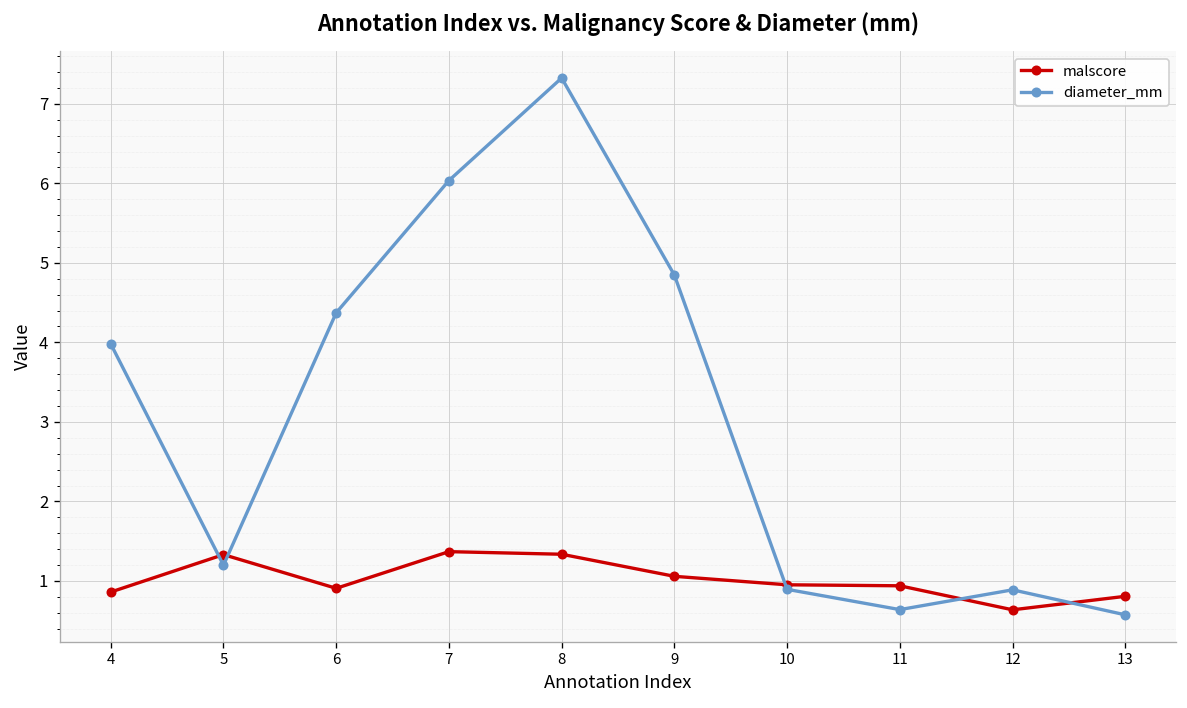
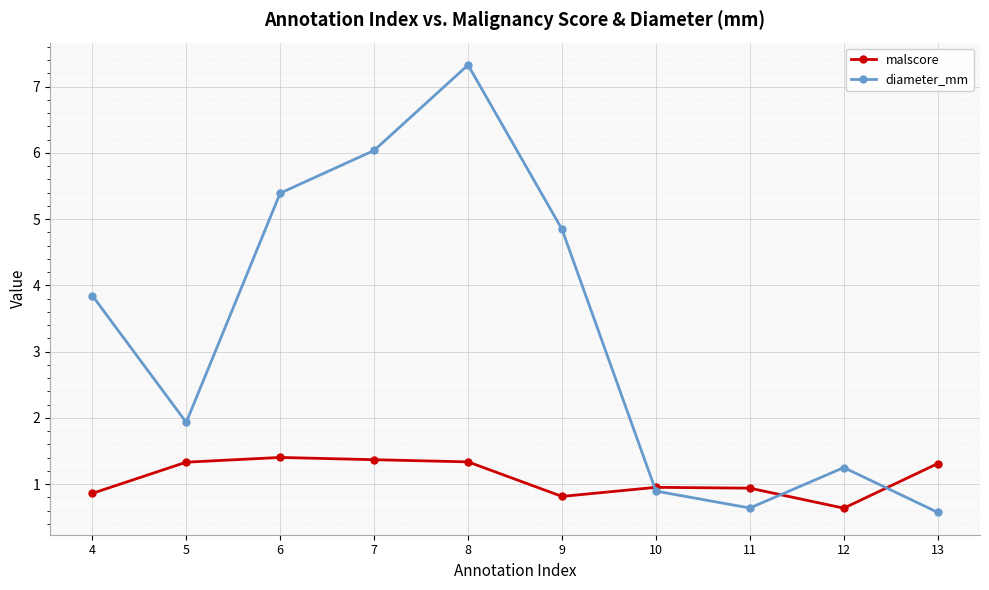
diameter_mm, 4: 4.0 -> 3.8
diameter_mm, 5: 1.2 -> 1.9
malscore, 6: 0.9 -> 1.4
diameter_mm, 6: 4.4 -> 5.4
malscore, 9: 1.1 -> 0.8
diameter_mm, 12: 0.9 -> 1.2
malscore, 13: 0.8 -> 1.3
